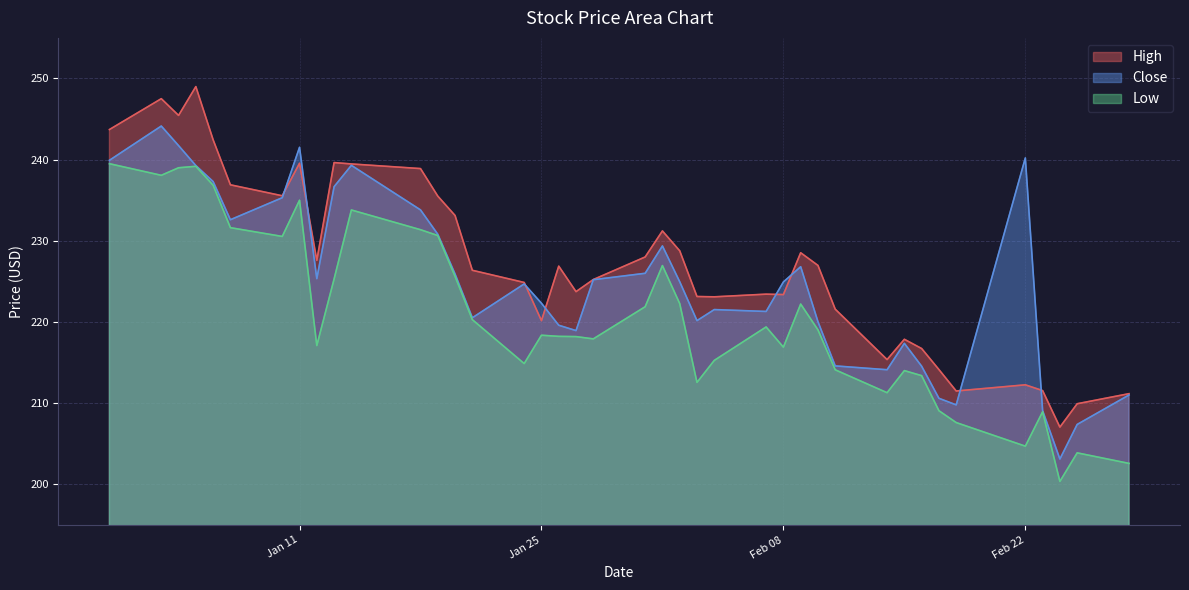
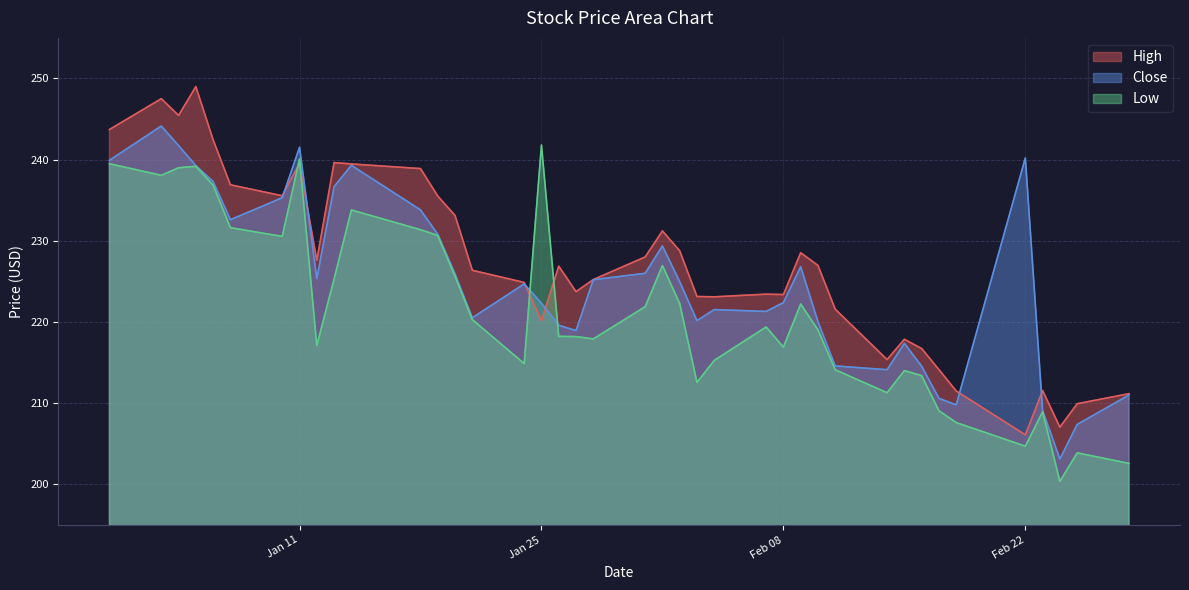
Low, Jan 11: 235 -> 240
Low, Jan 25: 218 -> 242
Close, Feb 08: 225 -> 222
High, Feb 22: 212 -> 206
